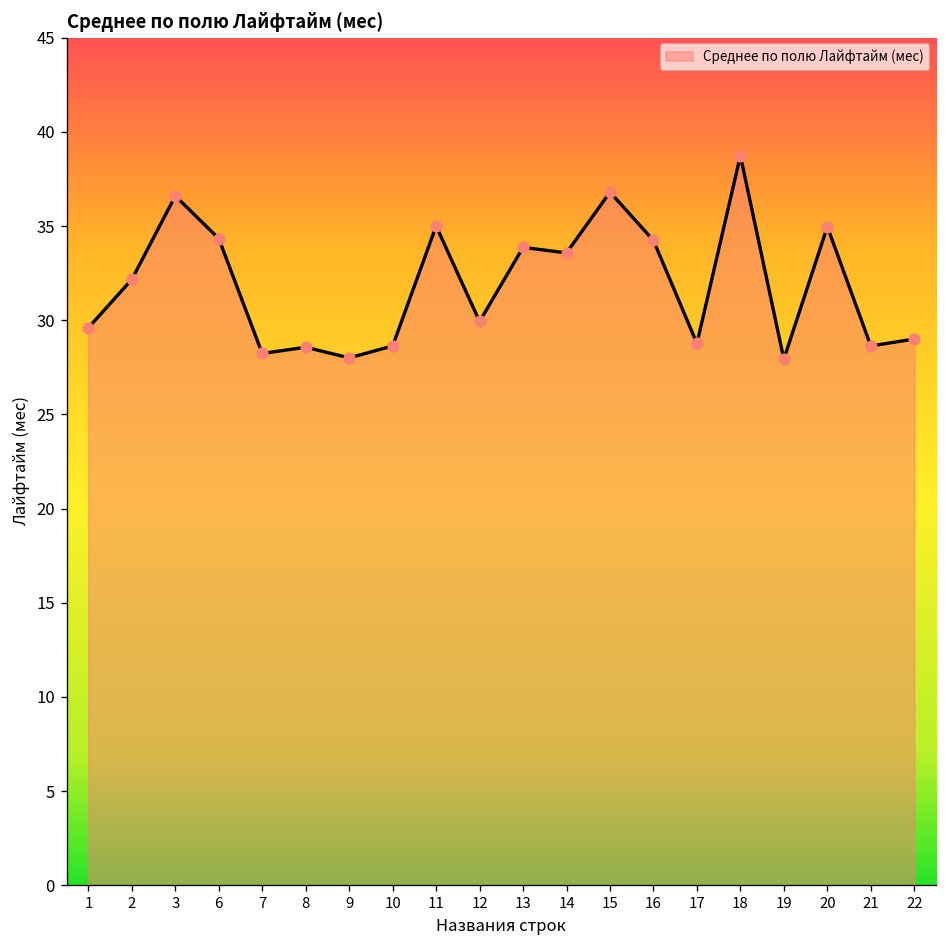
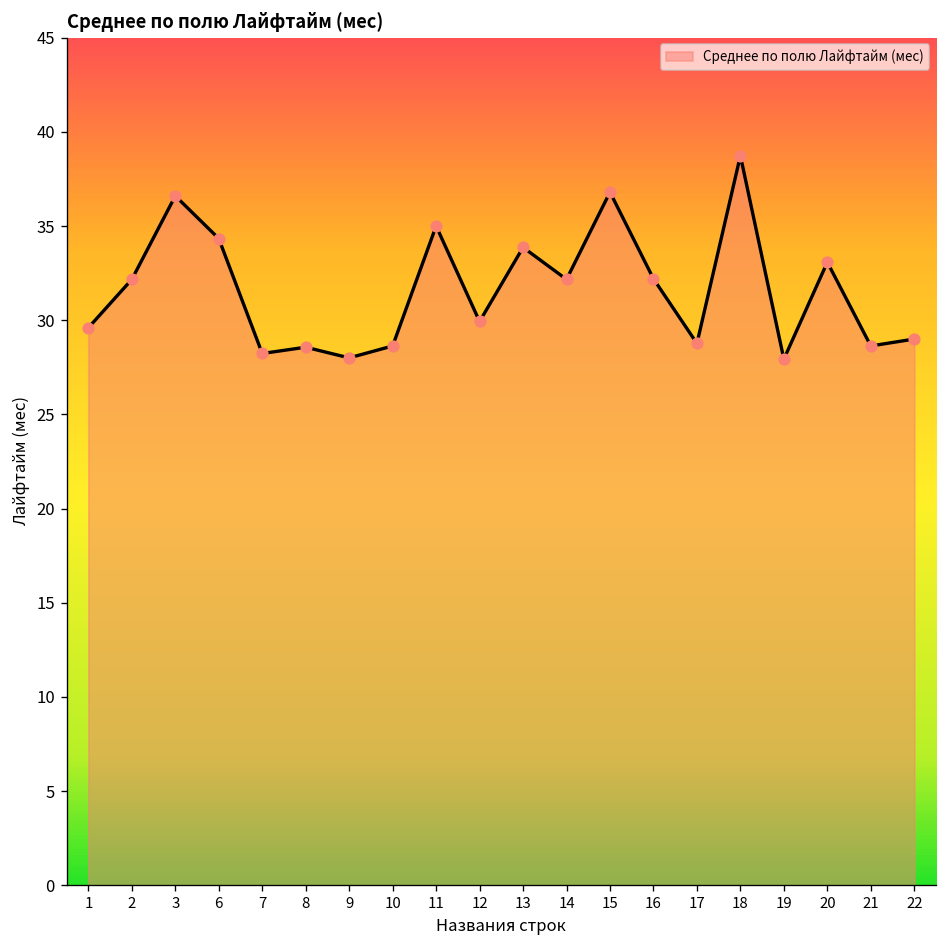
14: 33.6 -> 32.2
16: 34.2 -> 32.2
20: 35.0 -> 33.1
